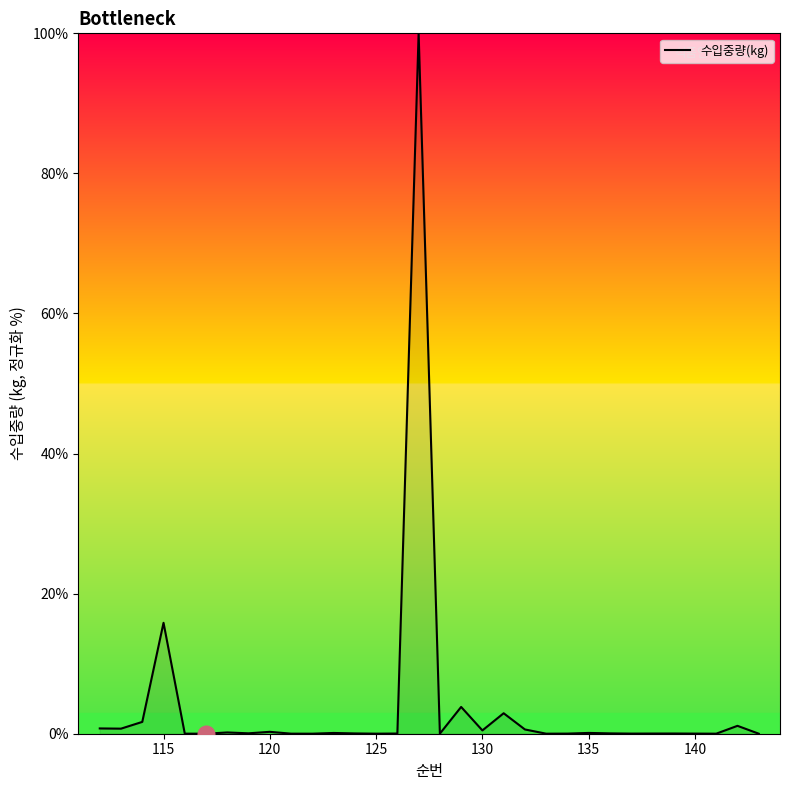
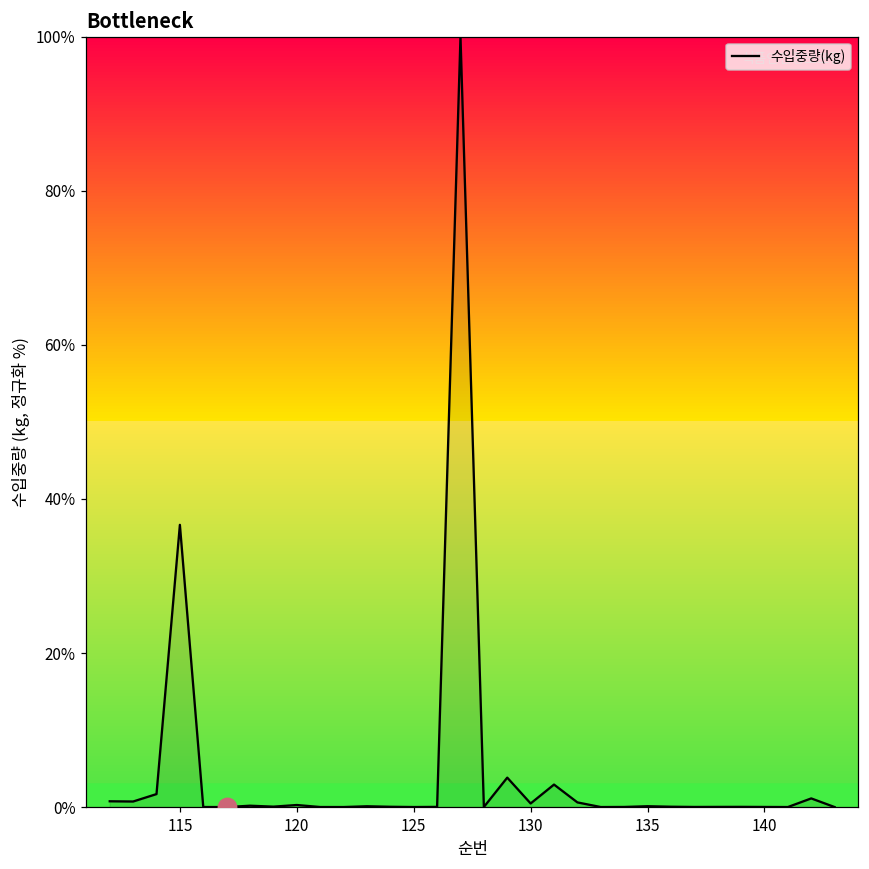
수입중량(kg), 115: 16% -> 37%
